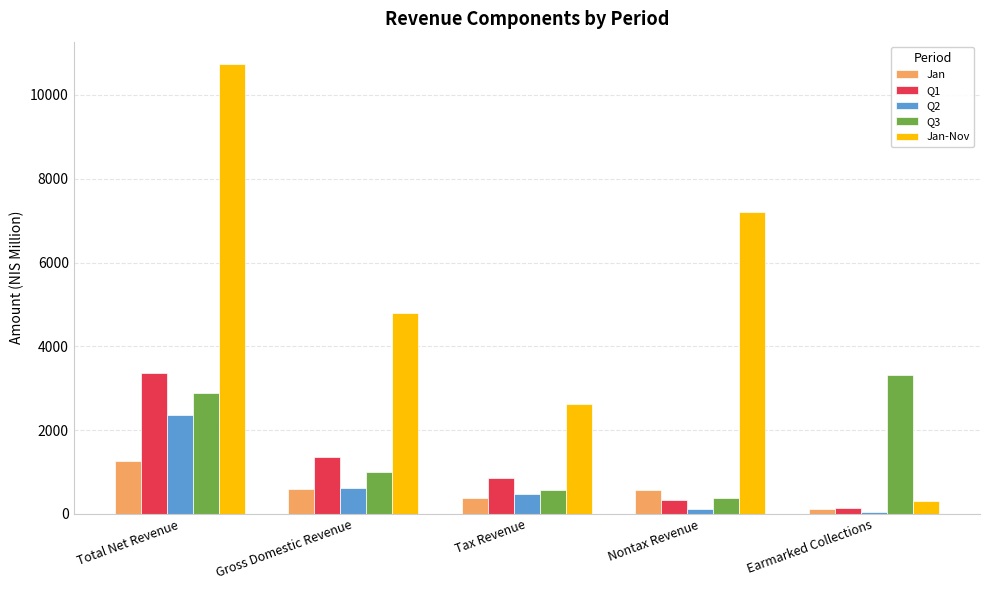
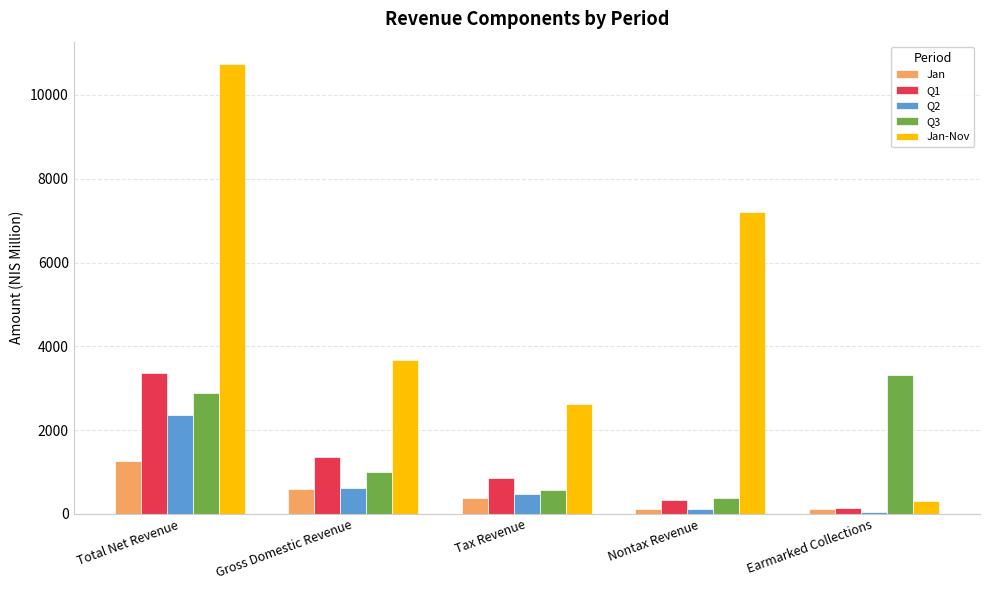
Jan-Nov, Gross Domestic Revenue: 4800 -> 3700
Jan, Nontax Revenue: 600 -> 100
